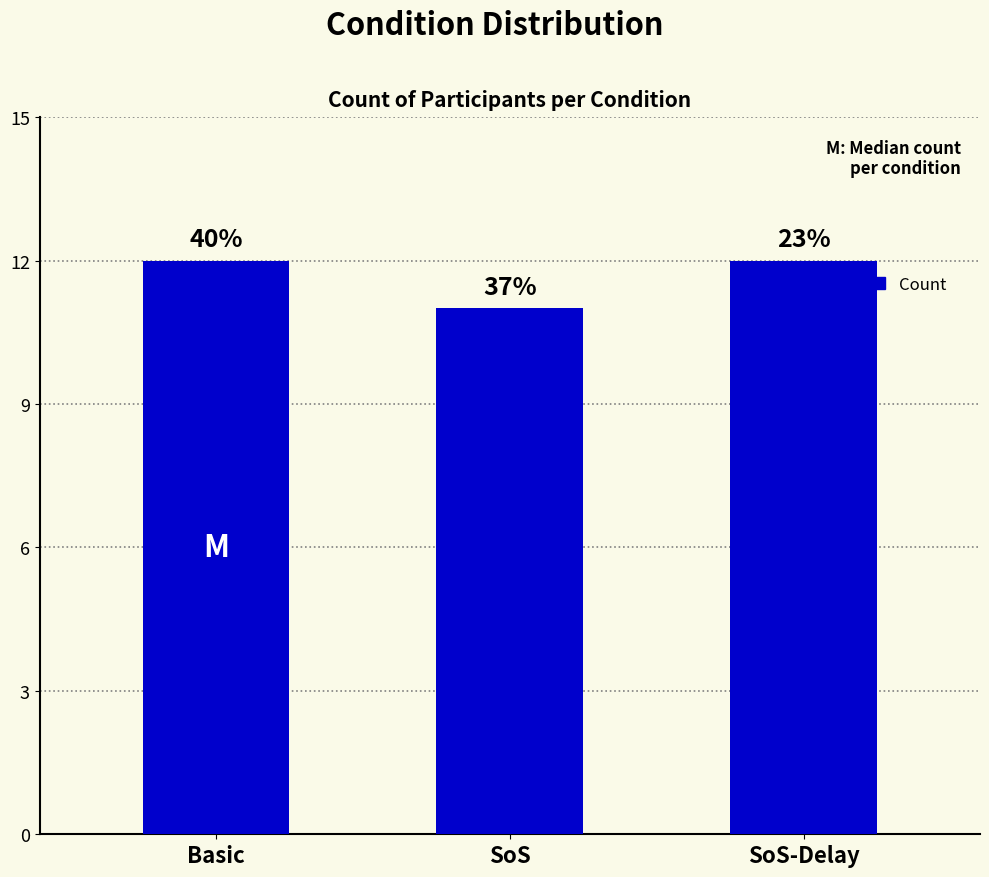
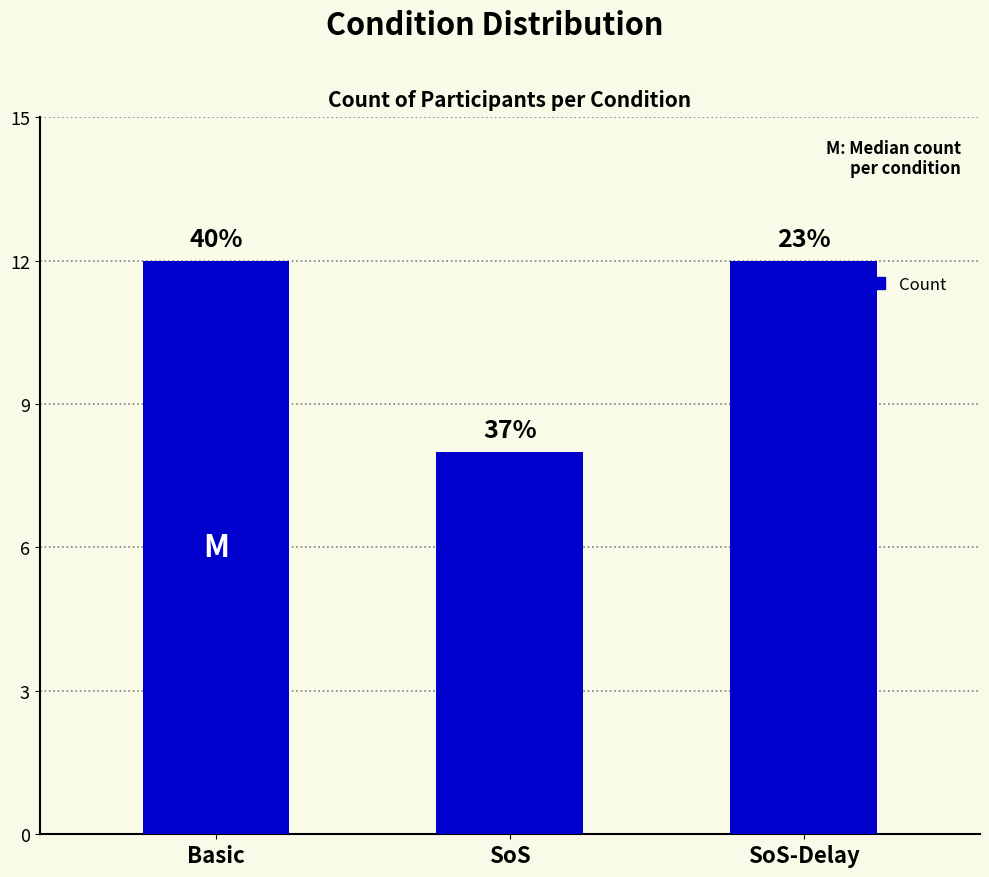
SoS: 11 -> 8
